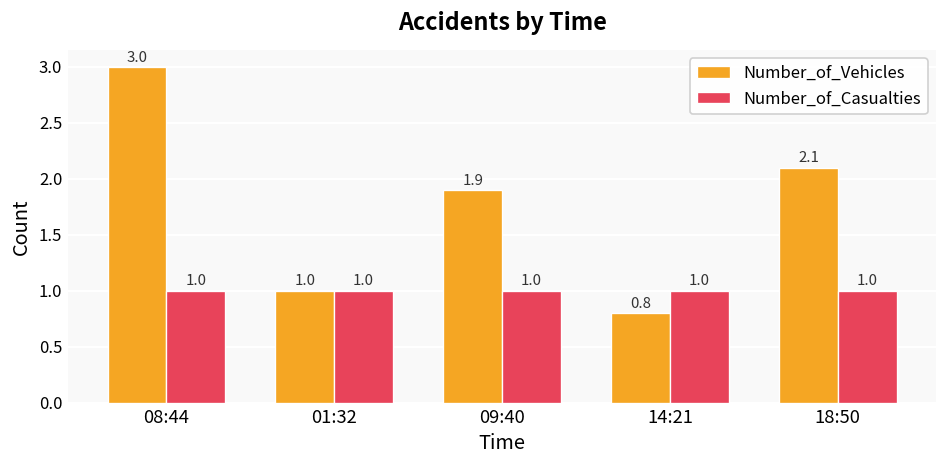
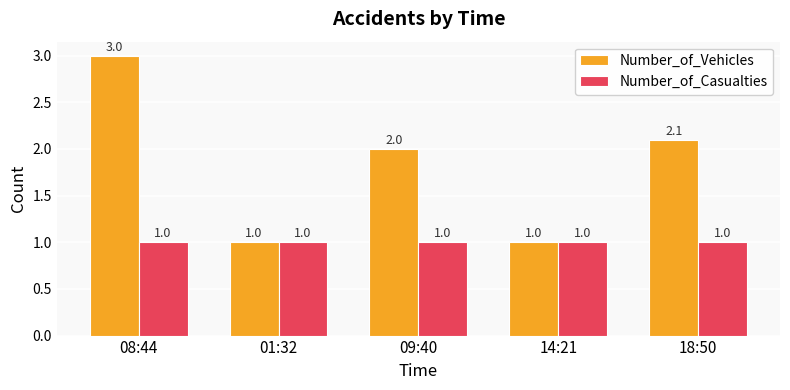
Number_of_Vehicles, 09:40: 1.9 -> 2.0
Number_of_Vehicles, 14:21: 0.8 -> 1.0
